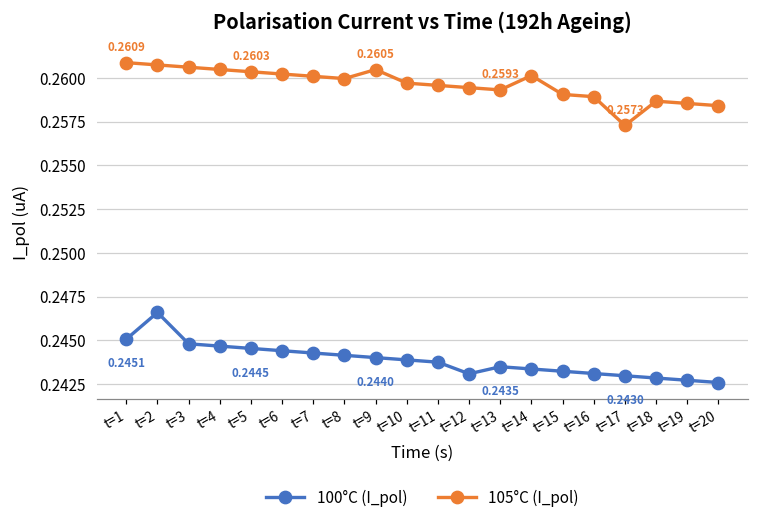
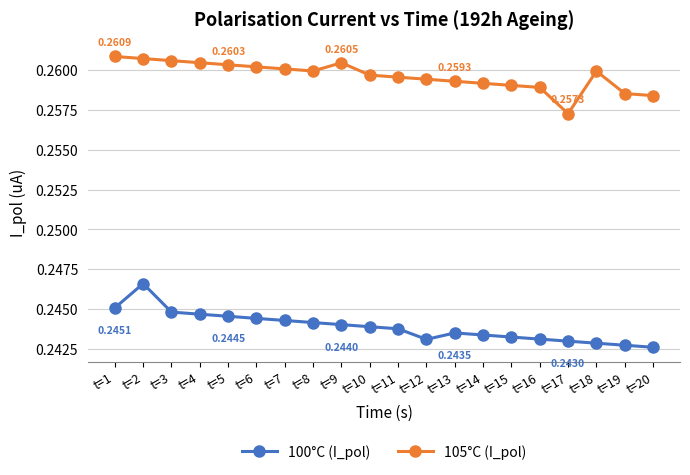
105°C (I_pol), t=14: 0.2601 -> 0.2592
105°C (I_pol), t=18: 0.2587 -> 0.2600
